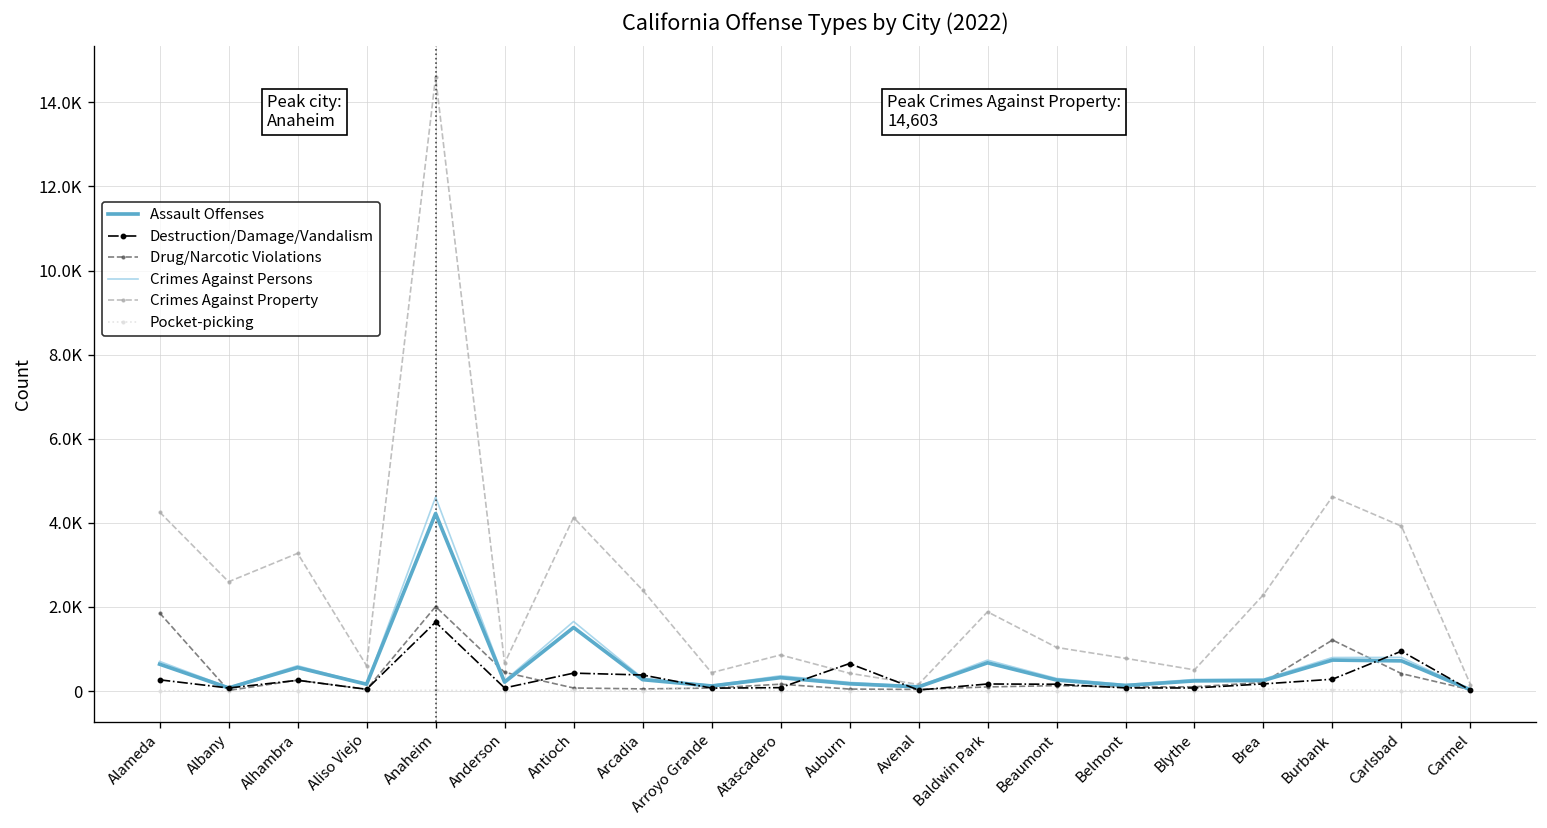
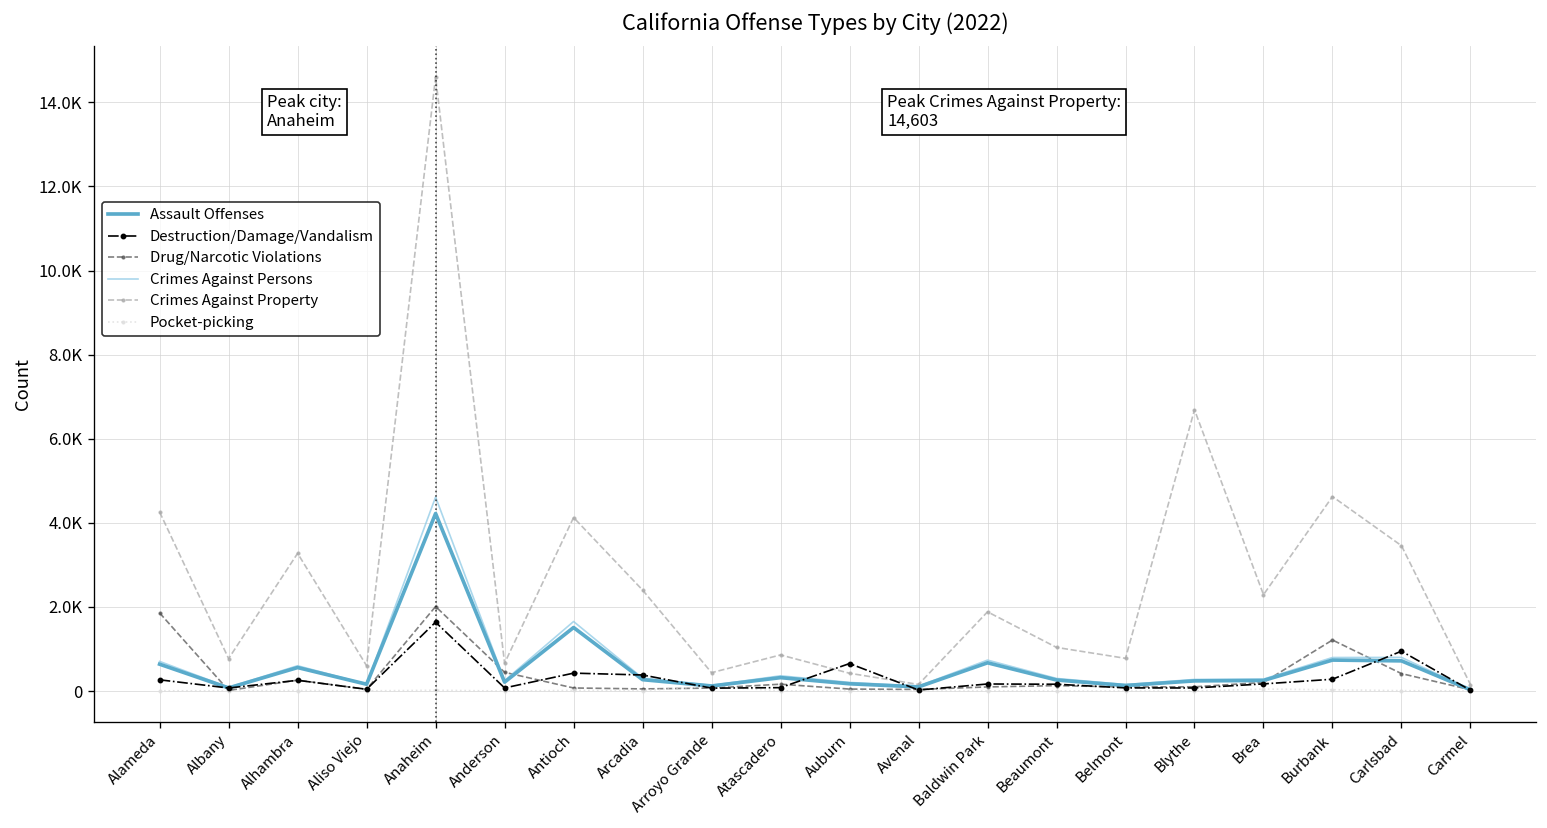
Crimes Against Property, Albany: 2600 -> 800
Crimes Against Property, Blythe: 500 -> 6700
Crimes Against Property, Carlsbad: 3900 -> 3500
